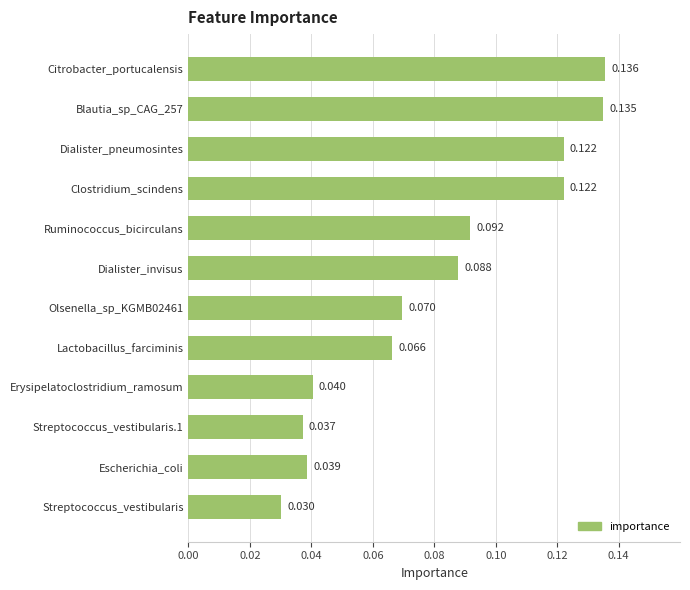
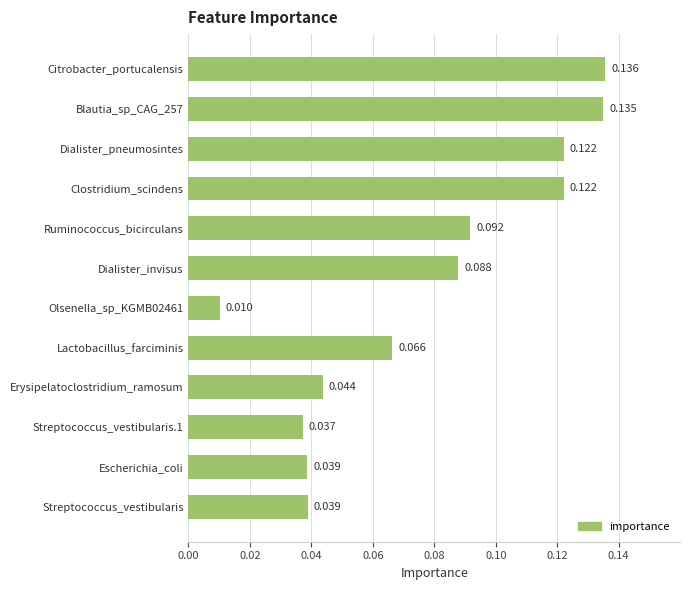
Olsenella_sp_KGMB02461: 0.070 -> 0.010
Erysipelatoclostridium_ramosum: 0.040 -> 0.044
Streptococcus_vestibularis: 0.030 -> 0.039
